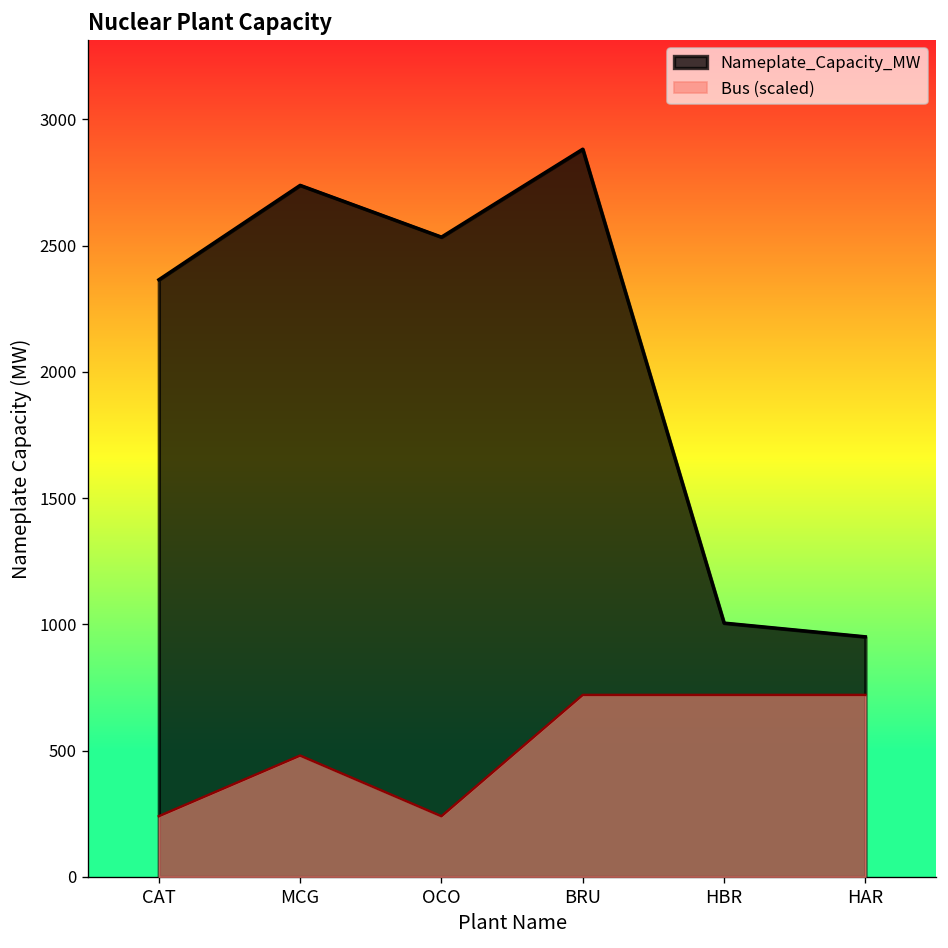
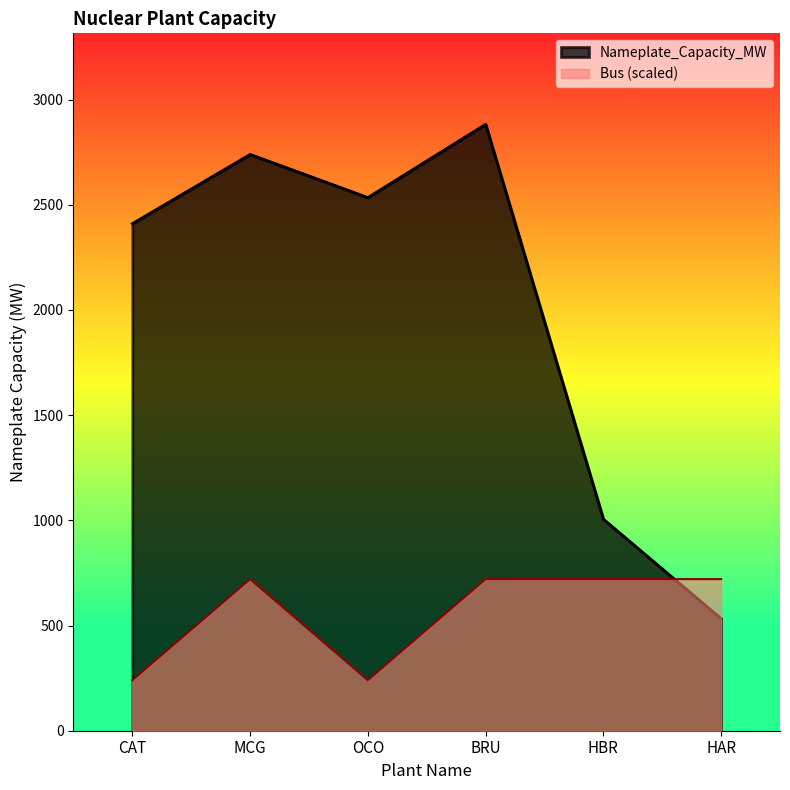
Nameplate_Capacity_MW, CAT: 2370 -> 2410
Bus (scaled), MCG: 480 -> 720
Nameplate_Capacity_MW, HAR: 950 -> 530
